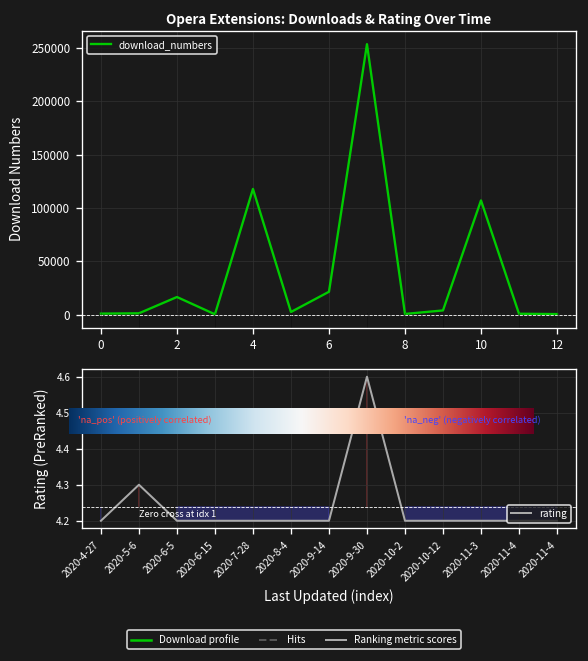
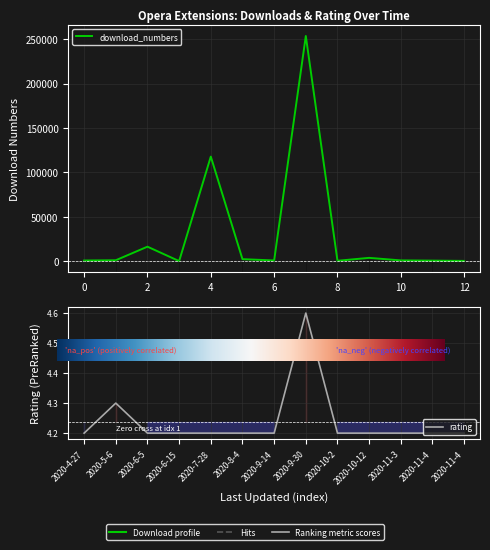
Opera Extensions: Downloads & Rating Over Time, 6: 20000 -> 0
Opera Extensions: Downloads & Rating Over Time, 10: 110000 -> 0
